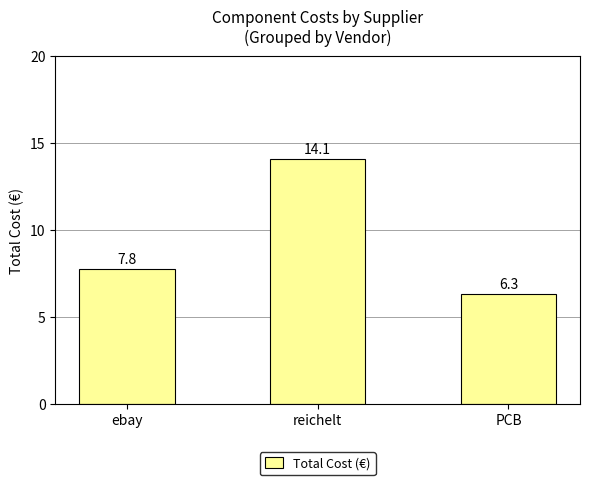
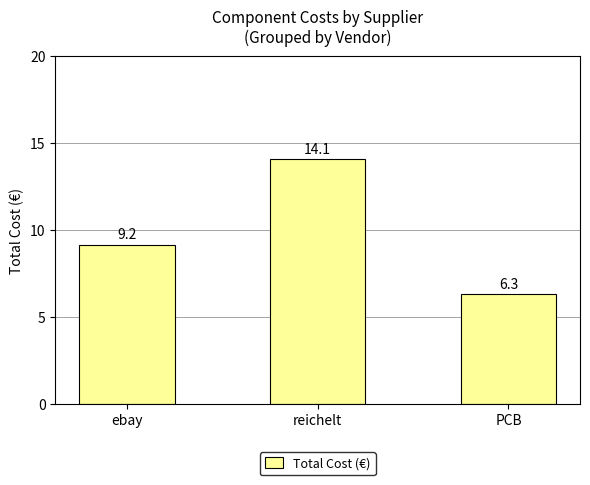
ebay: 7.8 -> 9.2
